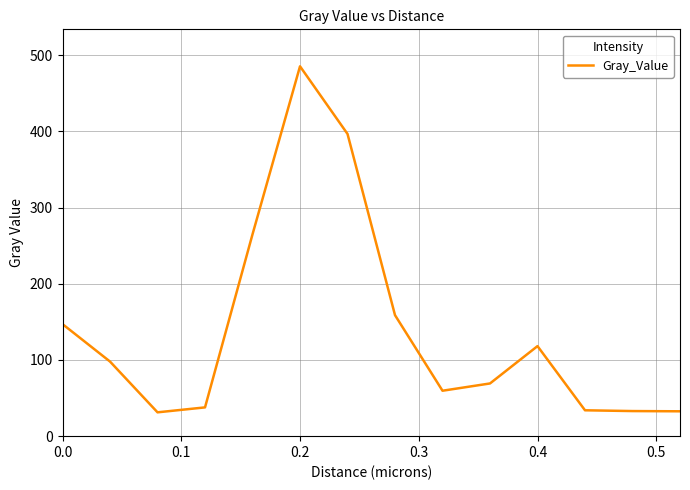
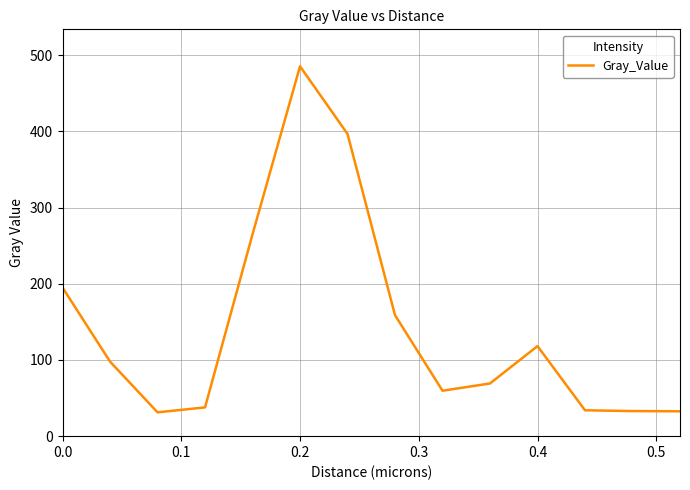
0.0: 150 -> 200
